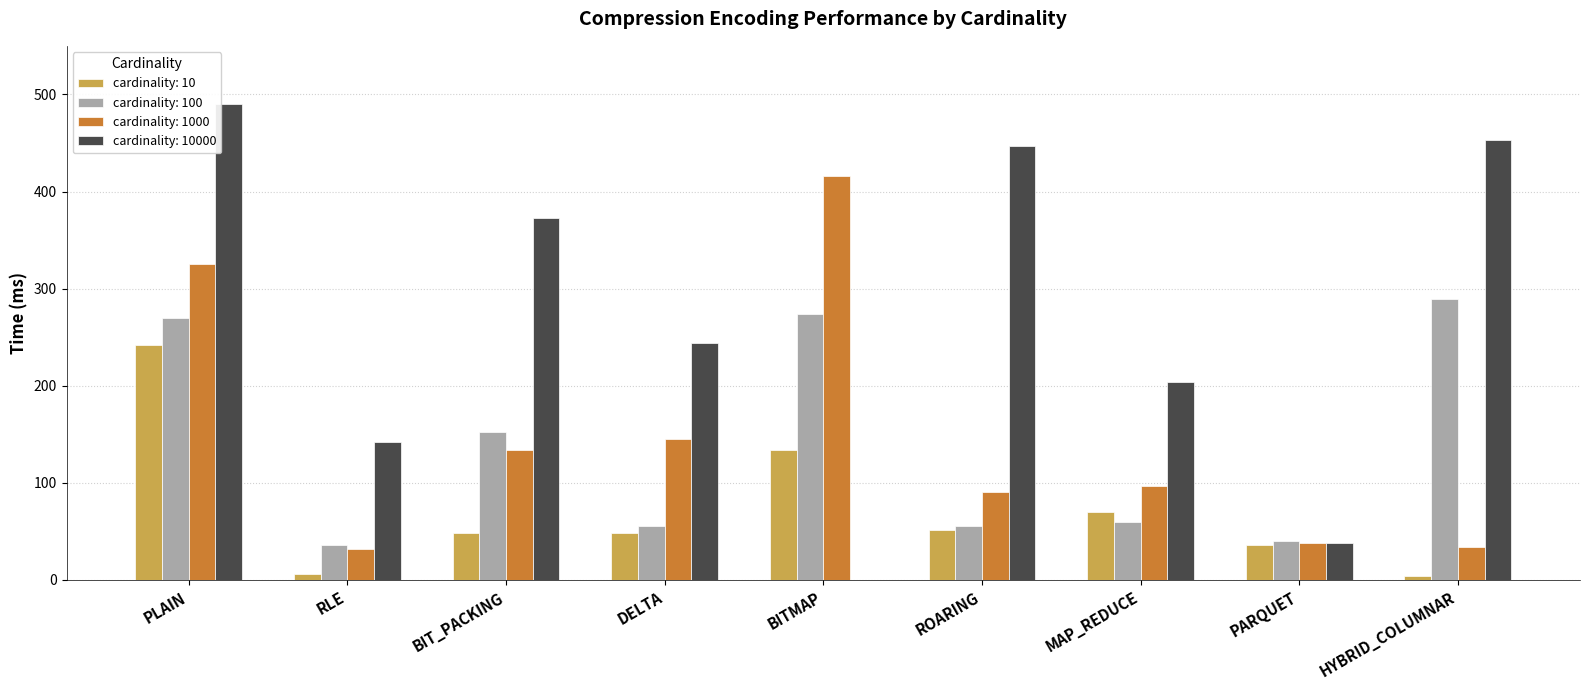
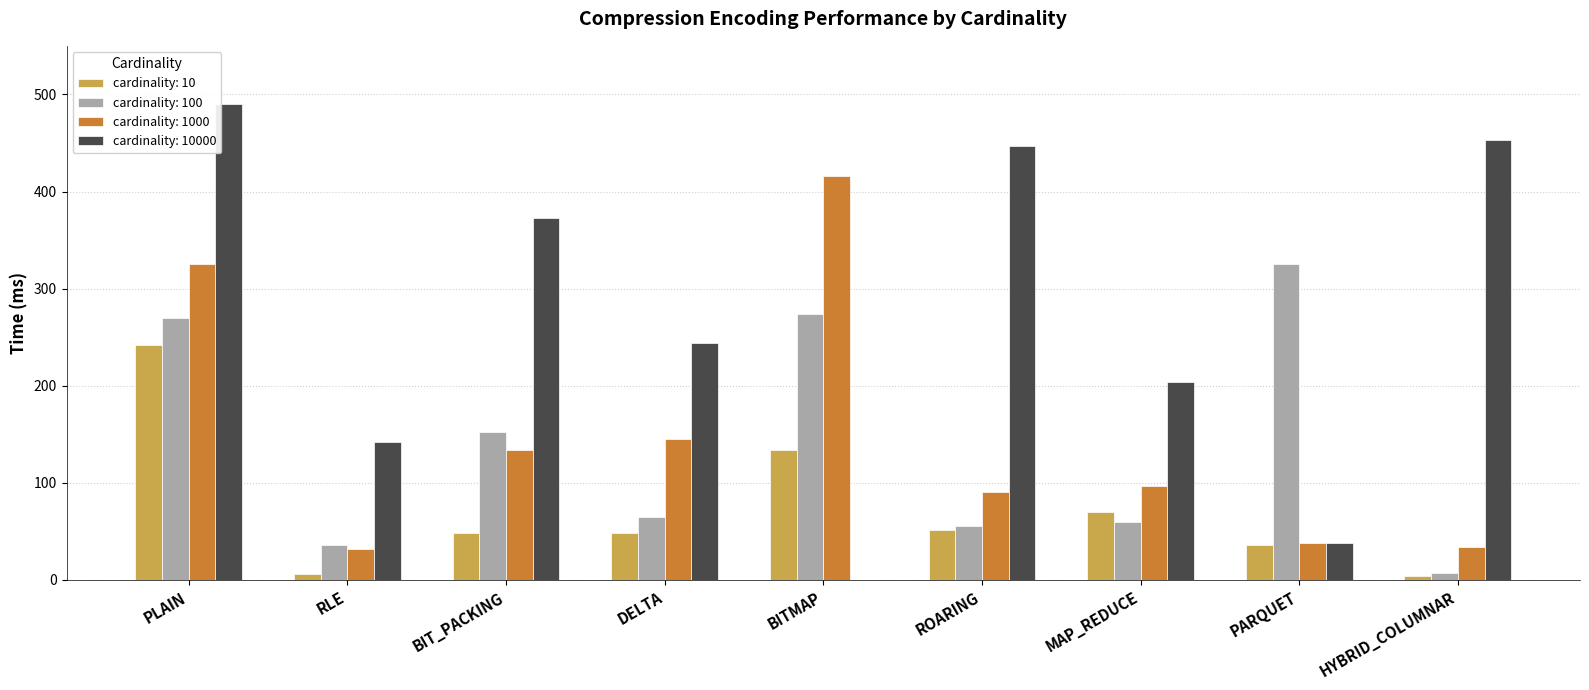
cardinality: 100, DELTA: 56 -> 65
cardinality: 100, PARQUET: 40 -> 330
cardinality: 100, HYBRID_COLUMNAR: 290 -> 10
